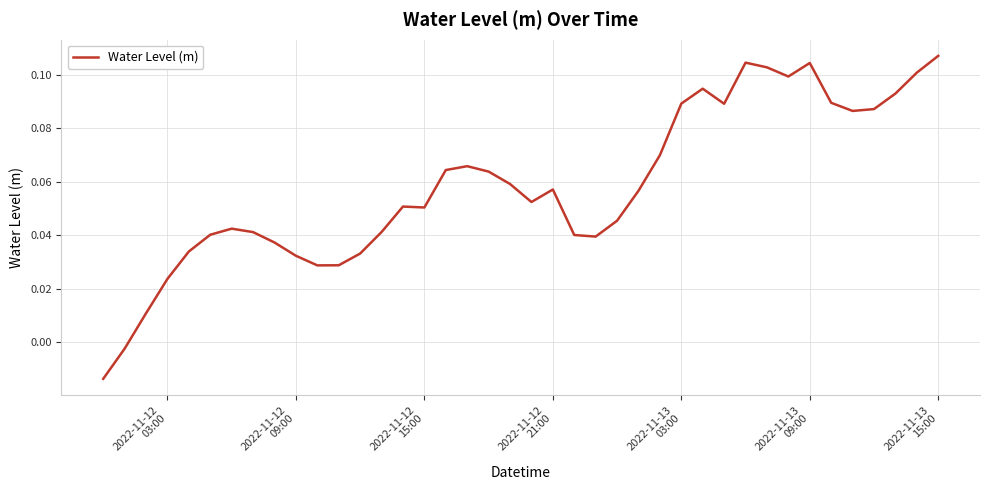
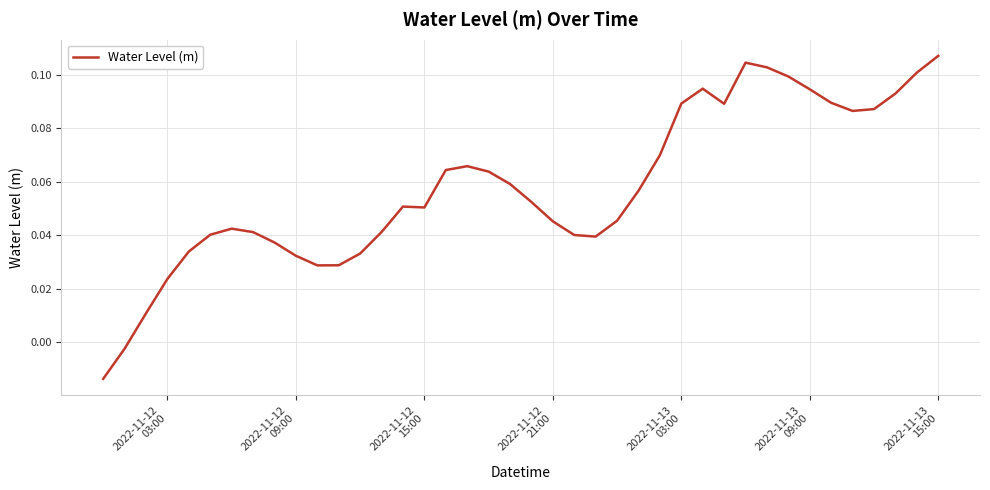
2022-11-12 21:00: 0.057 -> 0.045
2022-11-13 09:00: 0.104 -> 0.095
